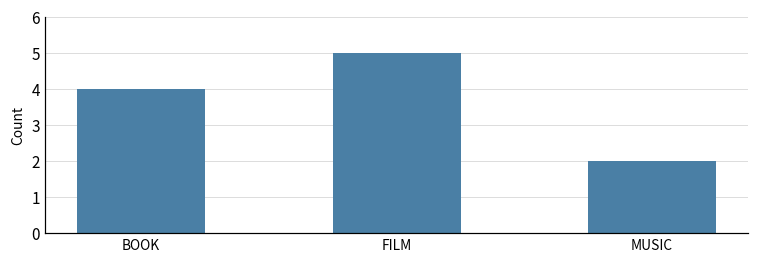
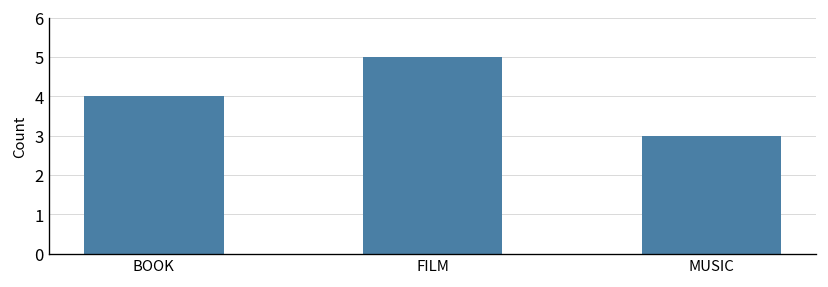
MUSIC: 2 -> 3
